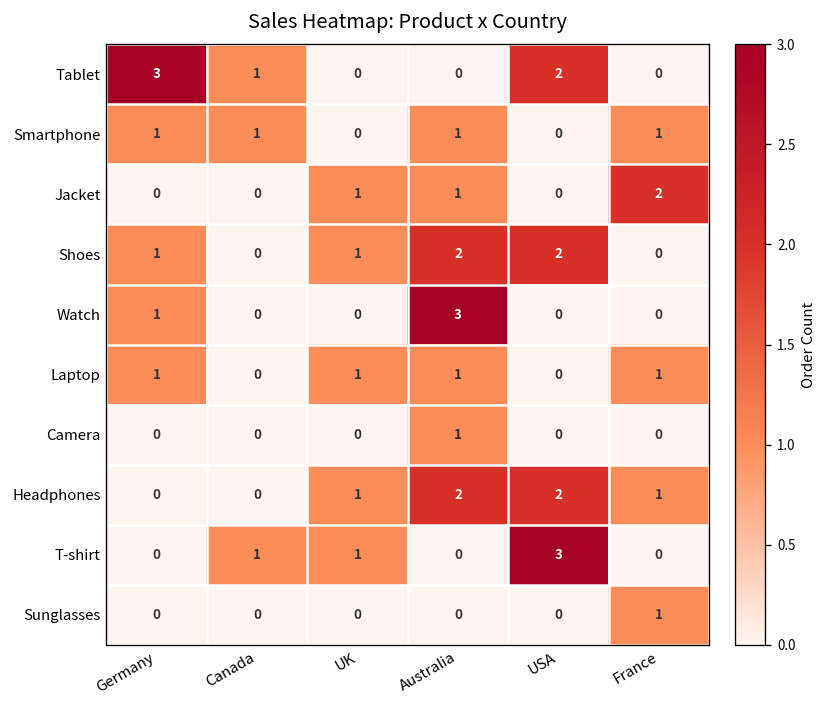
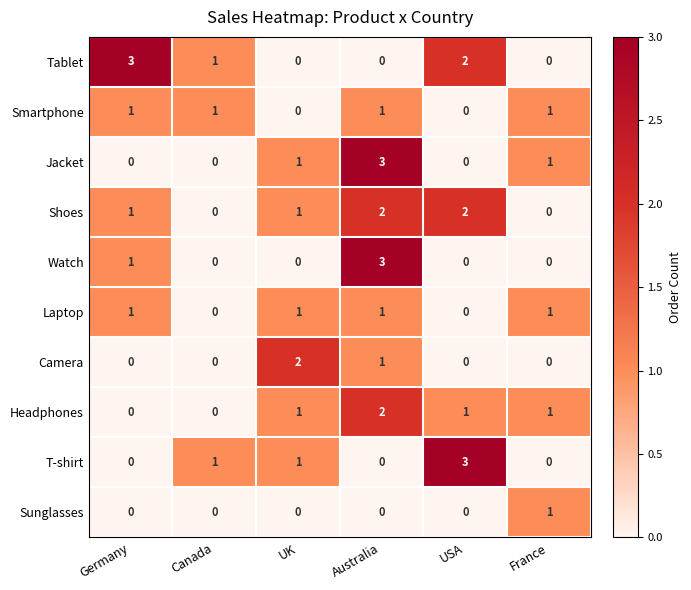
Jacket, Australia: 1 -> 3
Jacket, France: 2 -> 1
Camera, UK: 0 -> 2
Headphones, USA: 2 -> 1
